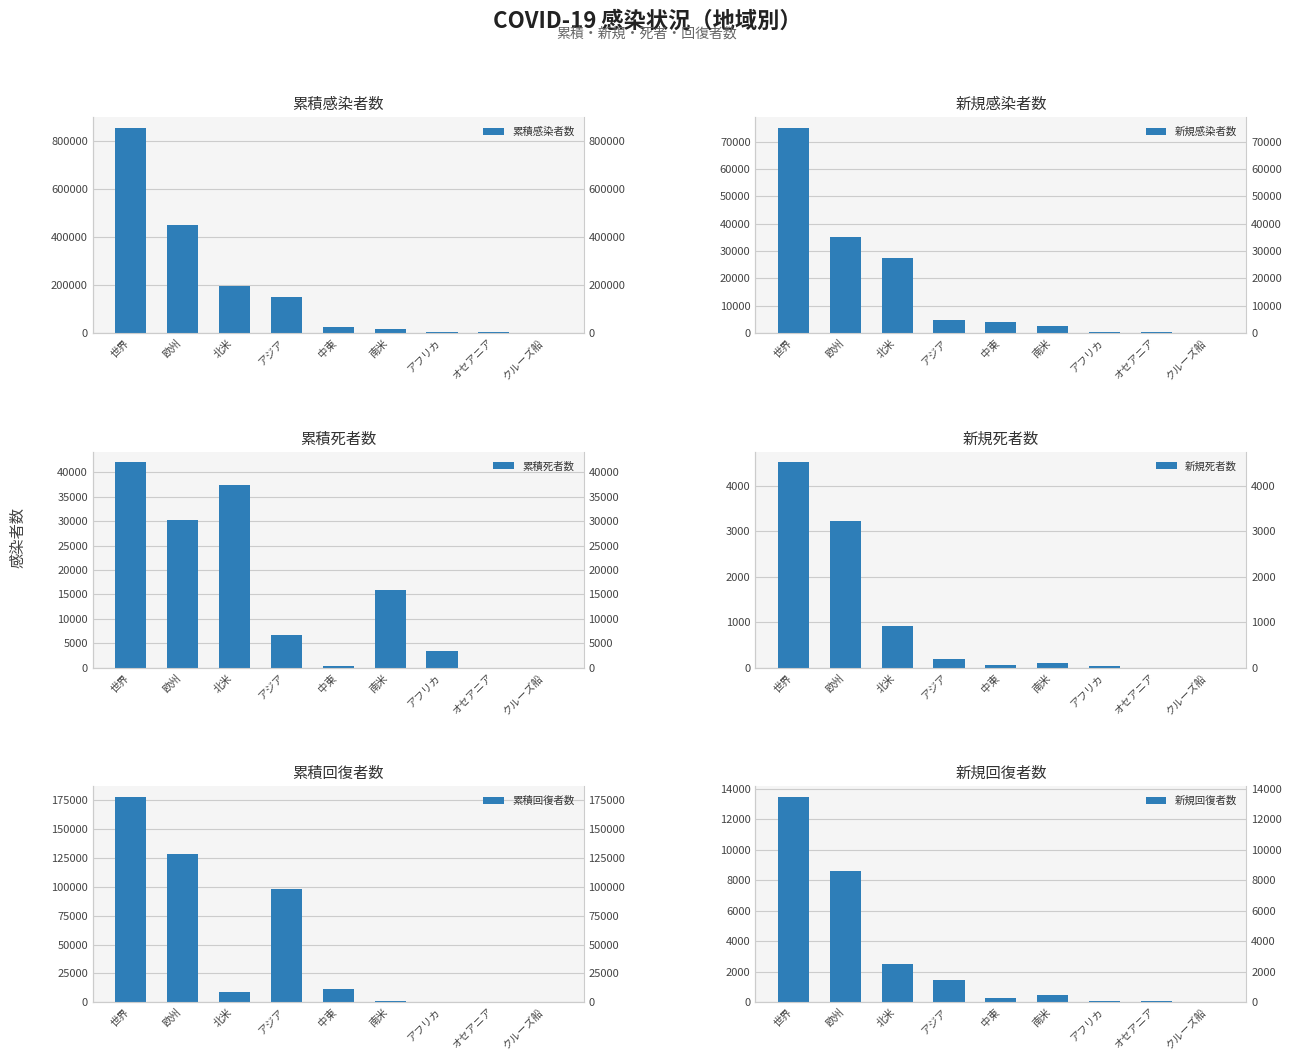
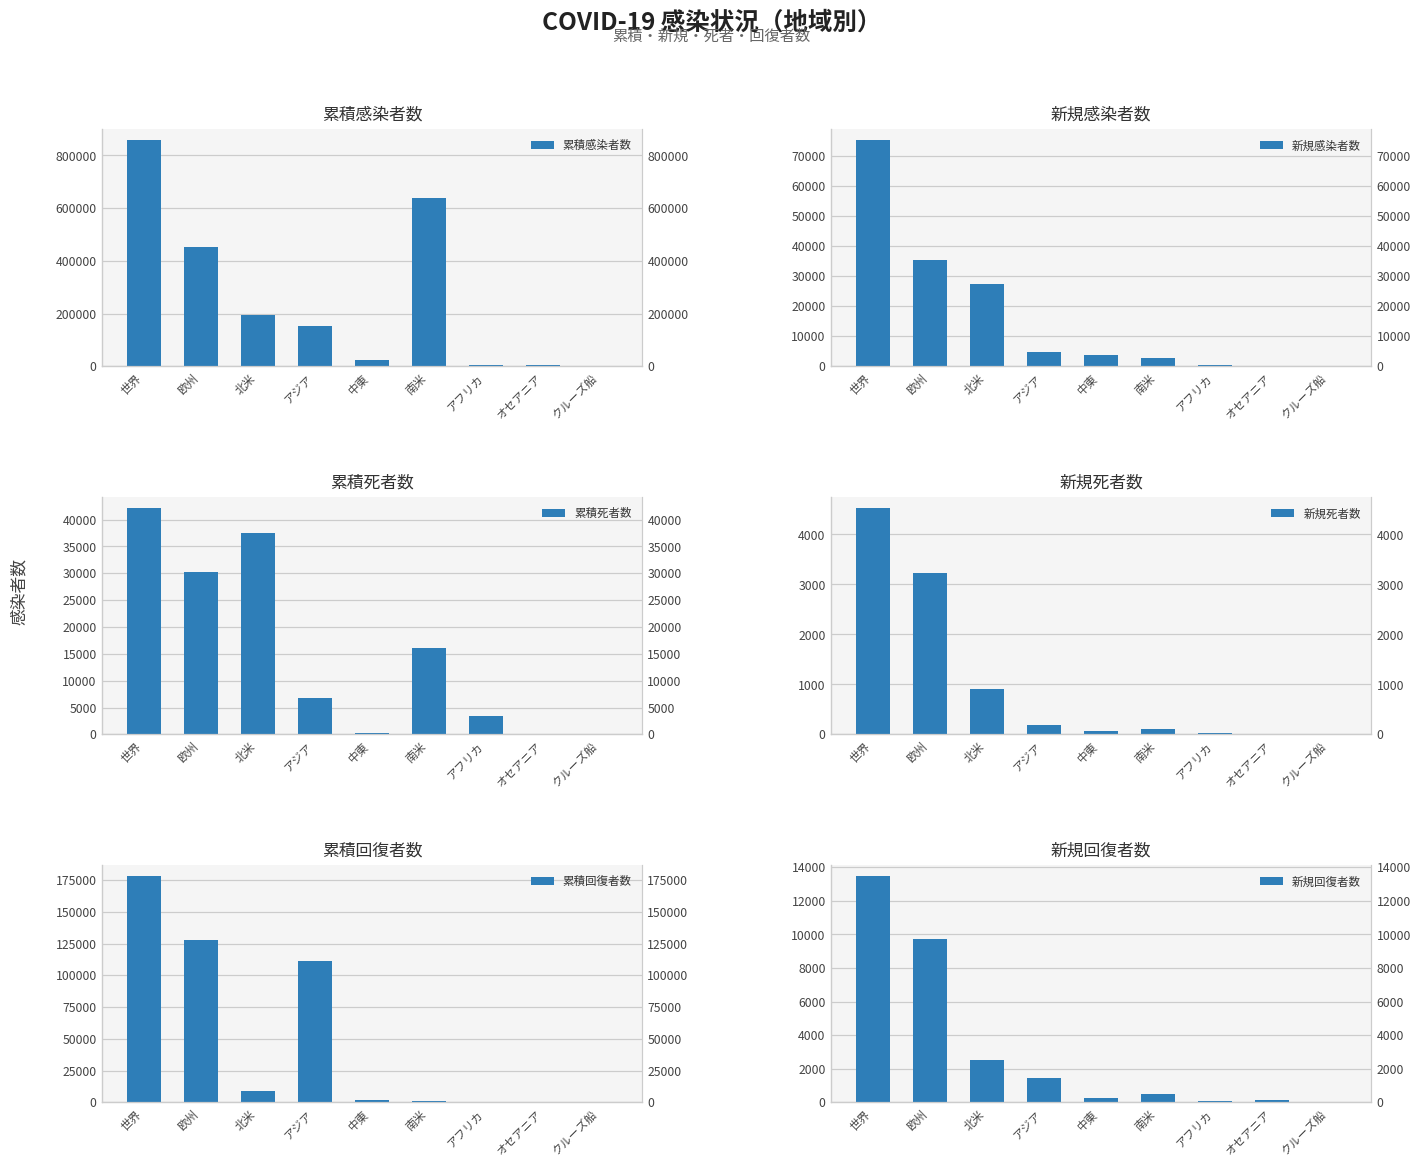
累積感染者数, 南米: 20000 -> 640000
累積回復者数, アジア: 98000 -> 111000
累積回復者数, 中東: 11000 -> 2000
新規回復者数, 欧州: 8600 -> 9700
